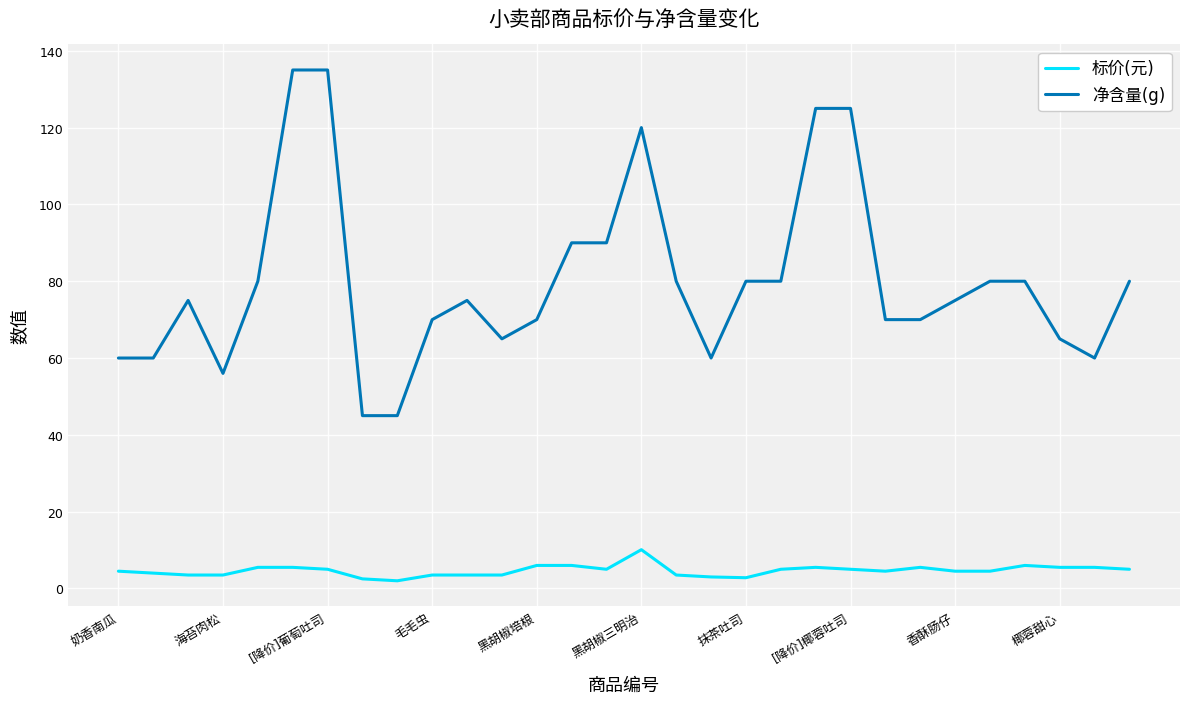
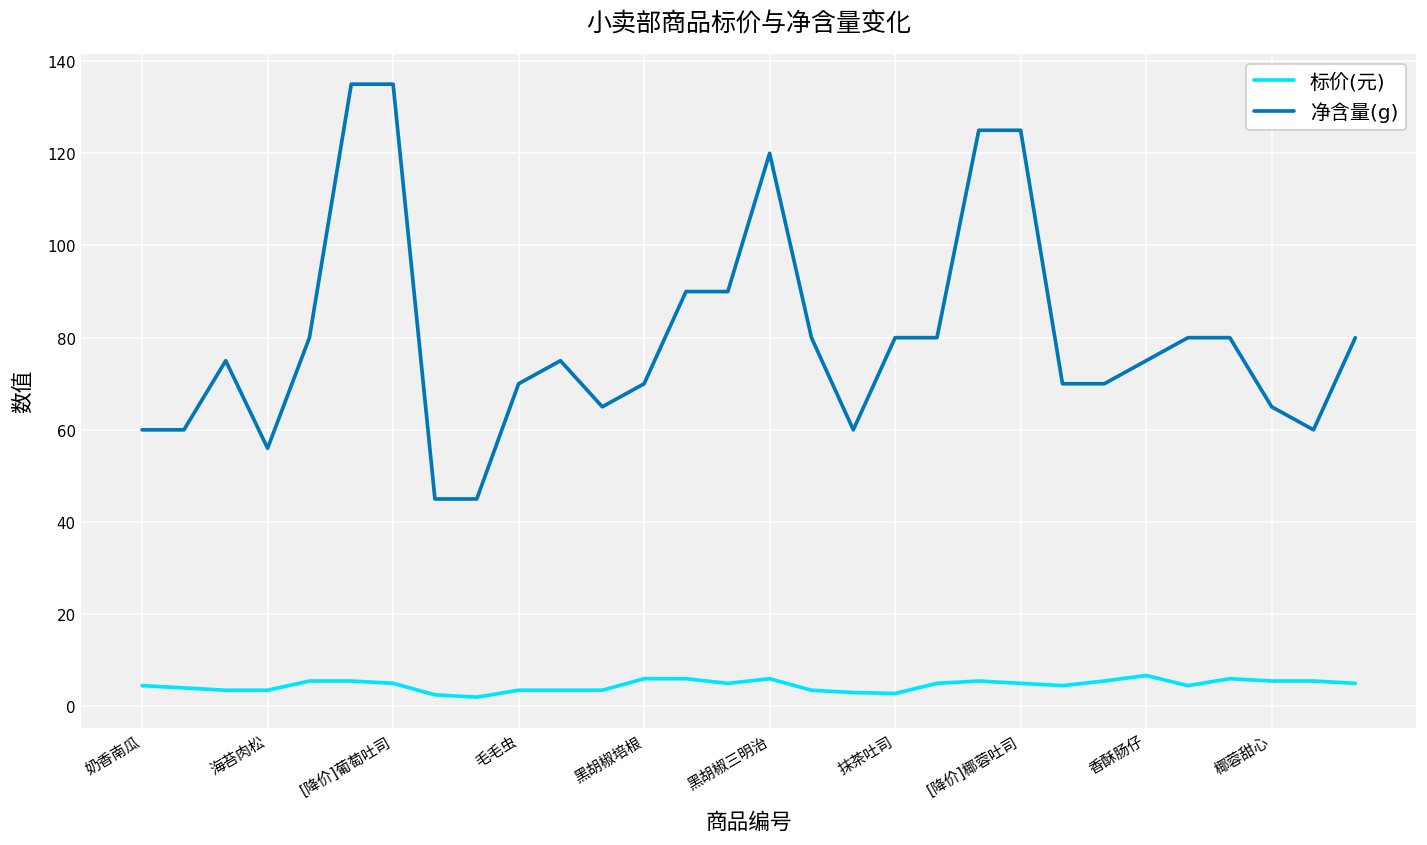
标价(元), 黑胡椒三明治: 10 -> 6
标价(元), 香酥肠仔: 5 -> 7
